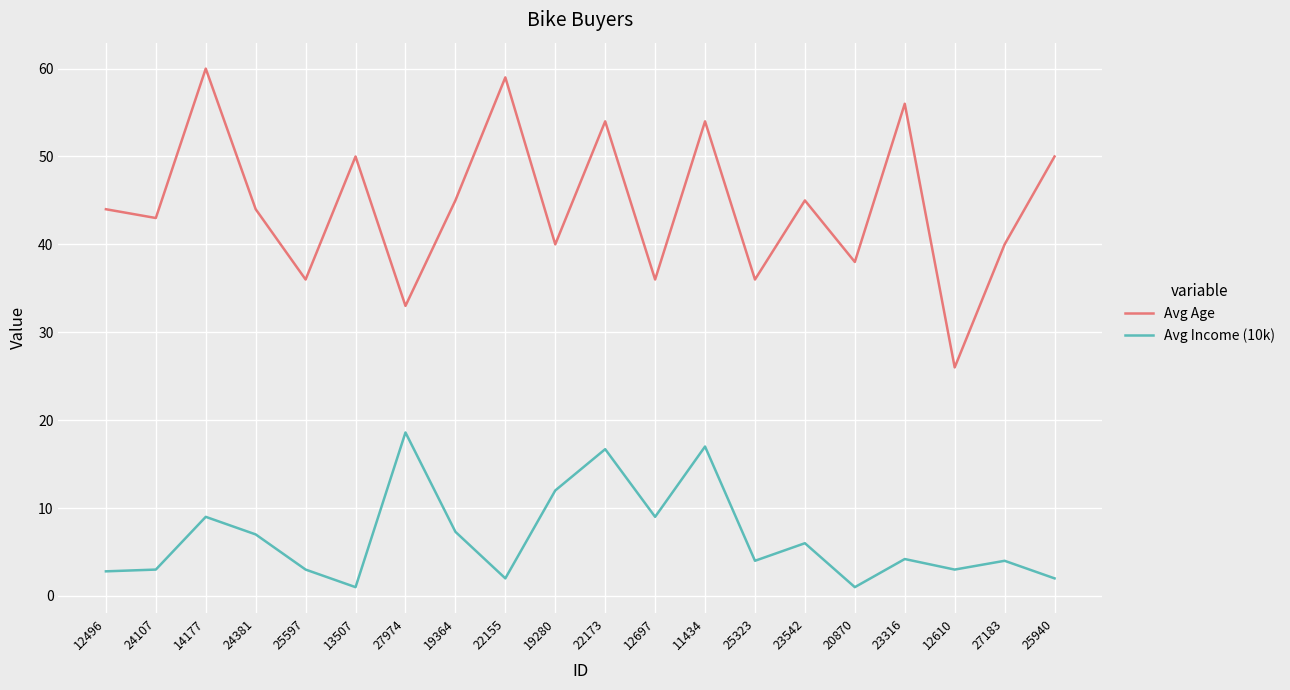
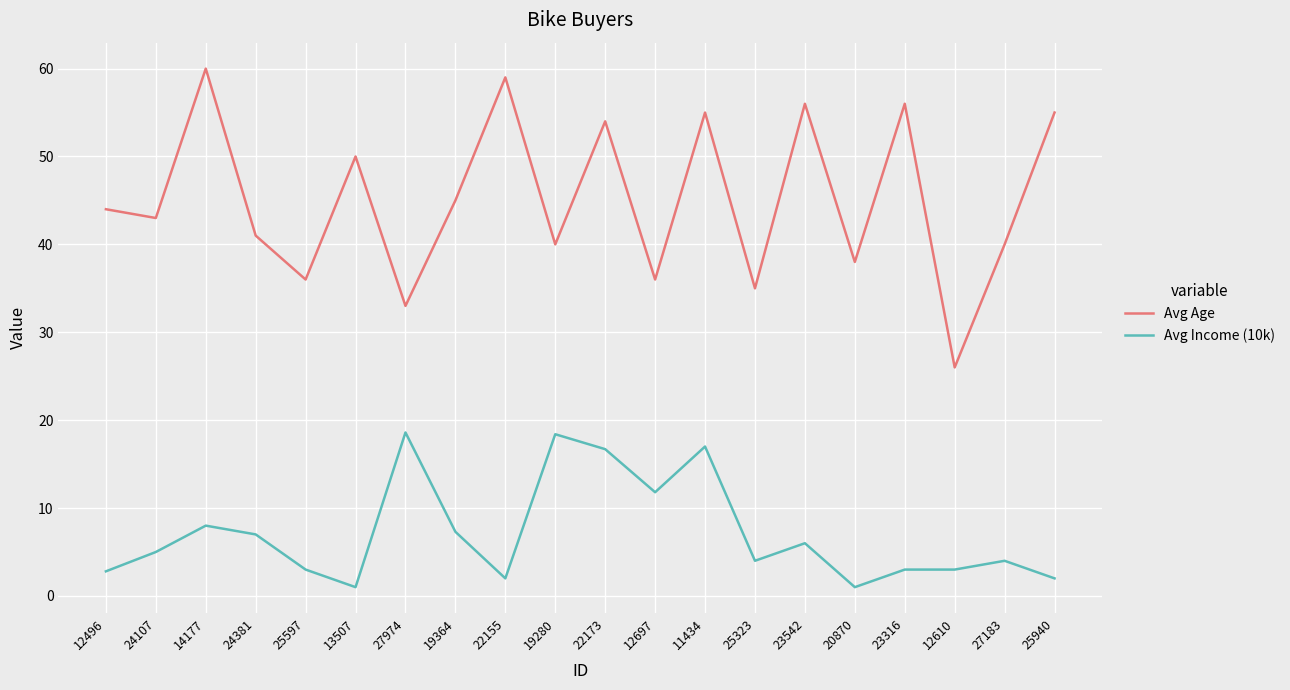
Avg Income (10k), 24107: 3 -> 5
Avg Income (10k), 14177: 9 -> 8
Avg Age, 24381: 44 -> 41
Avg Income (10k), 19280: 12 -> 18
Avg Income (10k), 12697: 9 -> 12
Avg Age, 11434: 54 -> 55
Avg Age, 25323: 36 -> 35
Avg Age, 23542: 45 -> 56
Avg Income (10k), 23316: 4 -> 3
Avg Age, 25940: 50 -> 55
